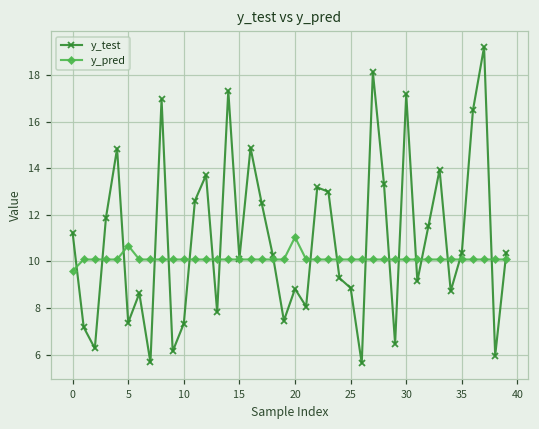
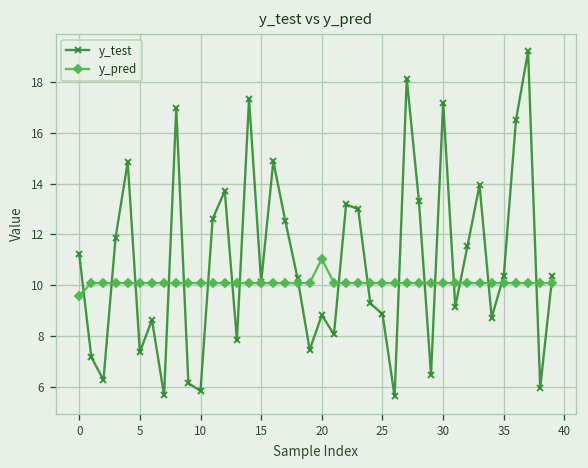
y_pred, 5: 10.7 -> 10.1
y_test, 10: 7.3 -> 5.8
